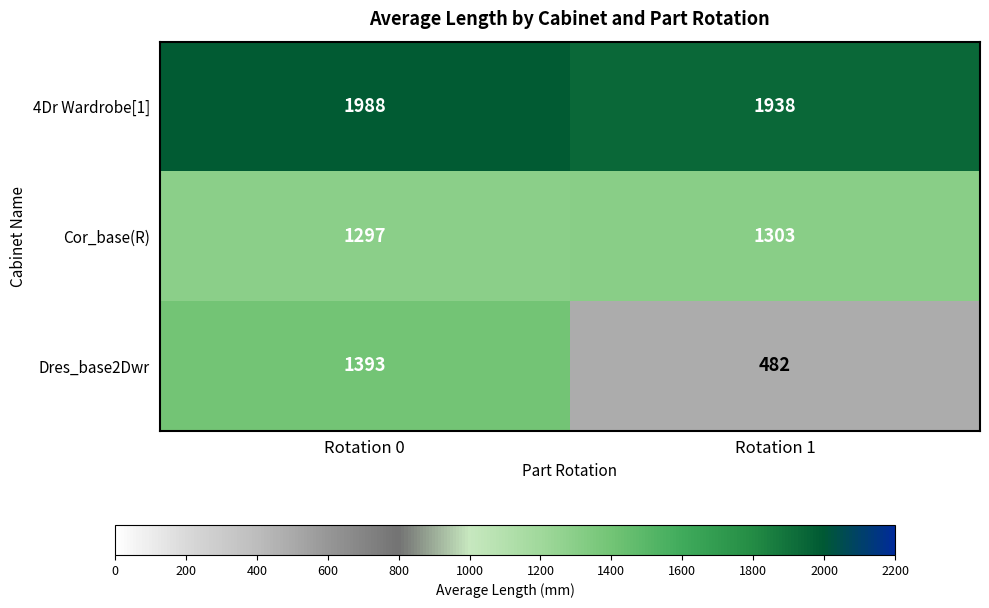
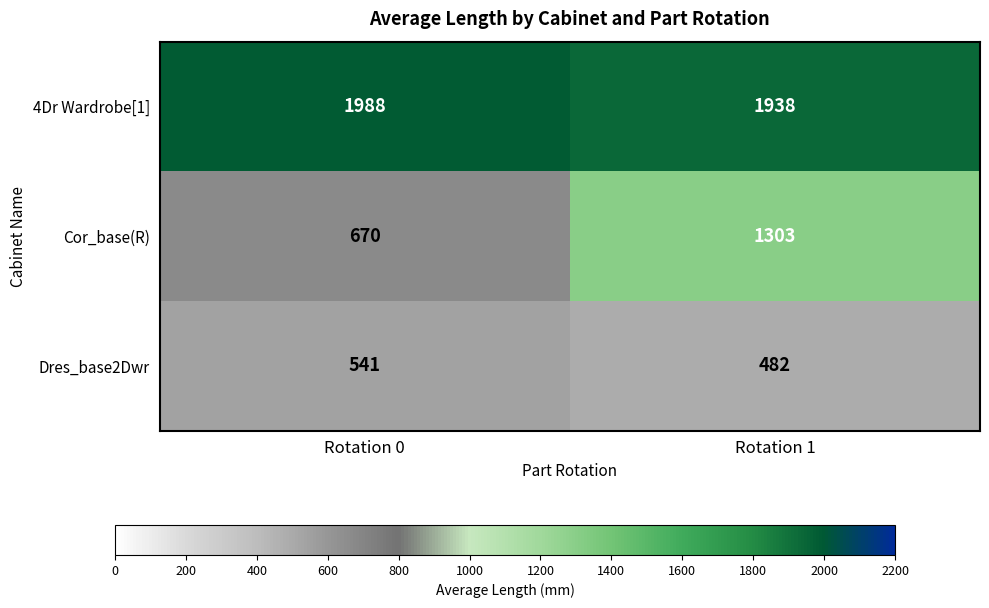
Cor_base(R), Rotation 0: 1297 -> 670
Dres_base2Dwr, Rotation 0: 1393 -> 541
